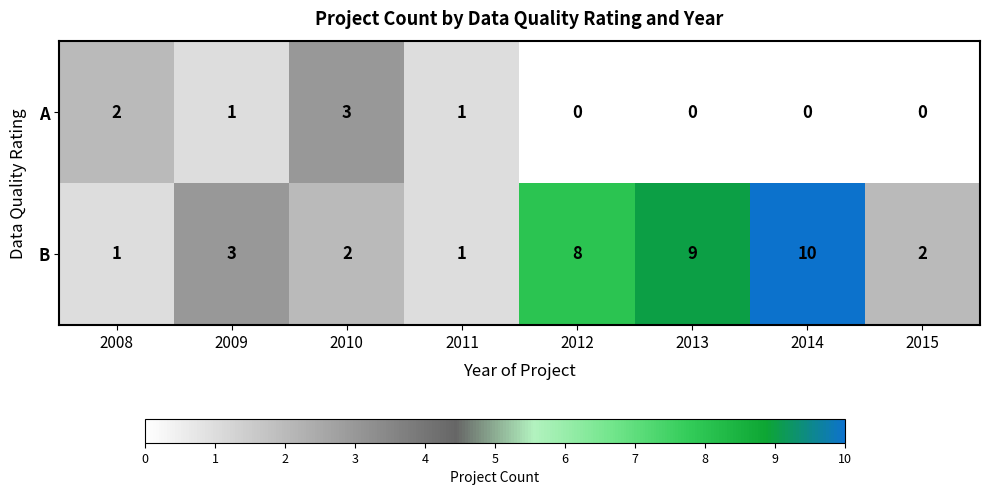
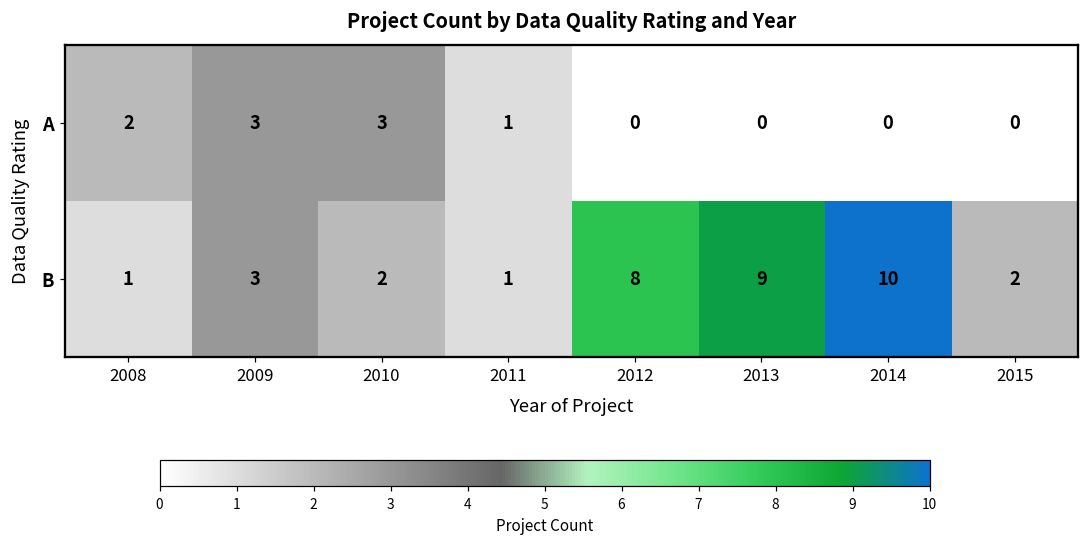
A, 2009: 1 -> 3
